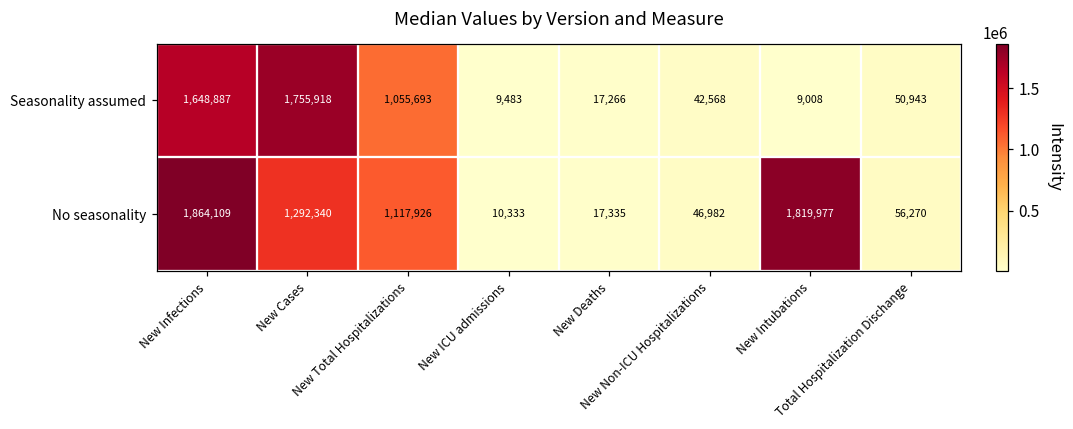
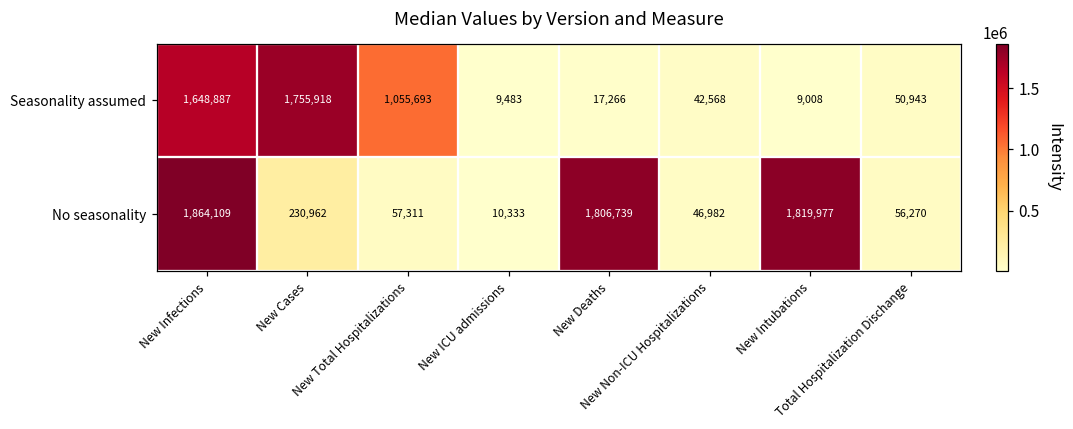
No seasonality, New Cases: 1,292,340 -> 230,962
No seasonality, New Total Hospitalizations: 1,117,926 -> 57,311
No seasonality, New Deaths: 17,335 -> 1,806,739
